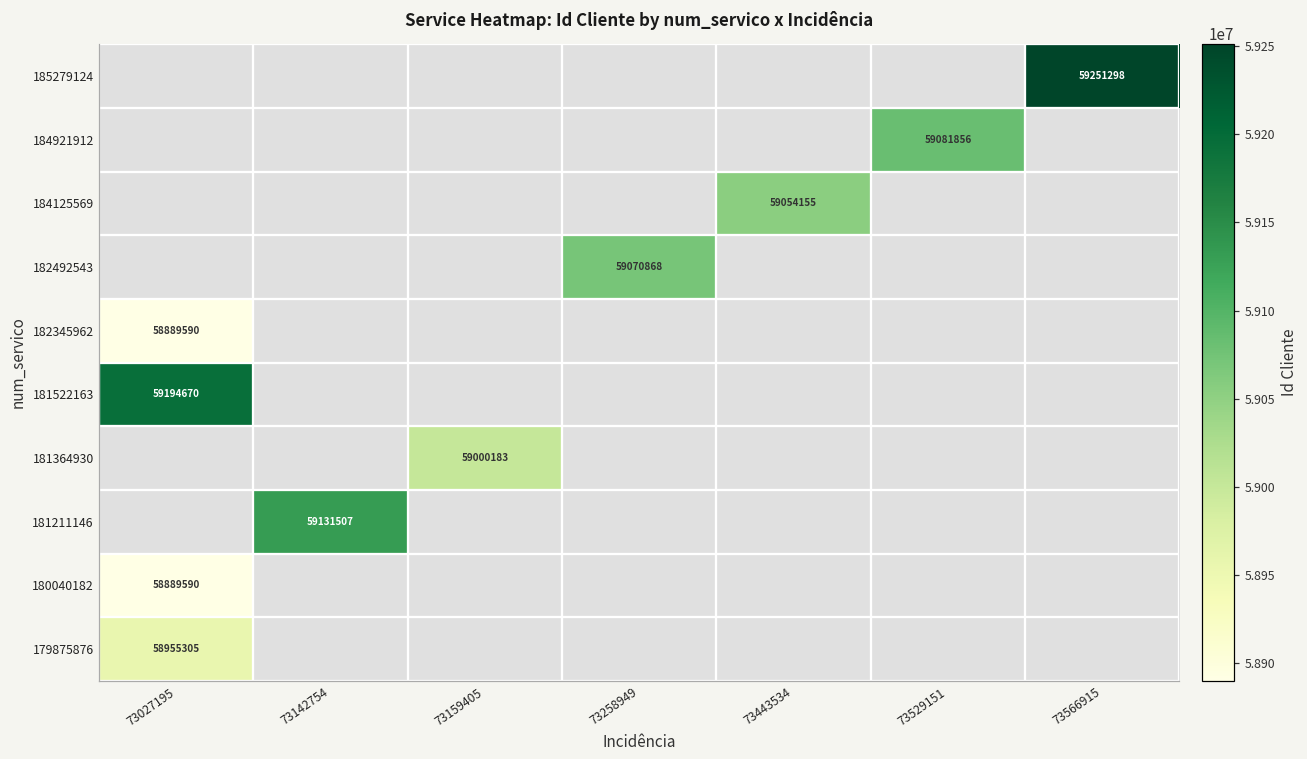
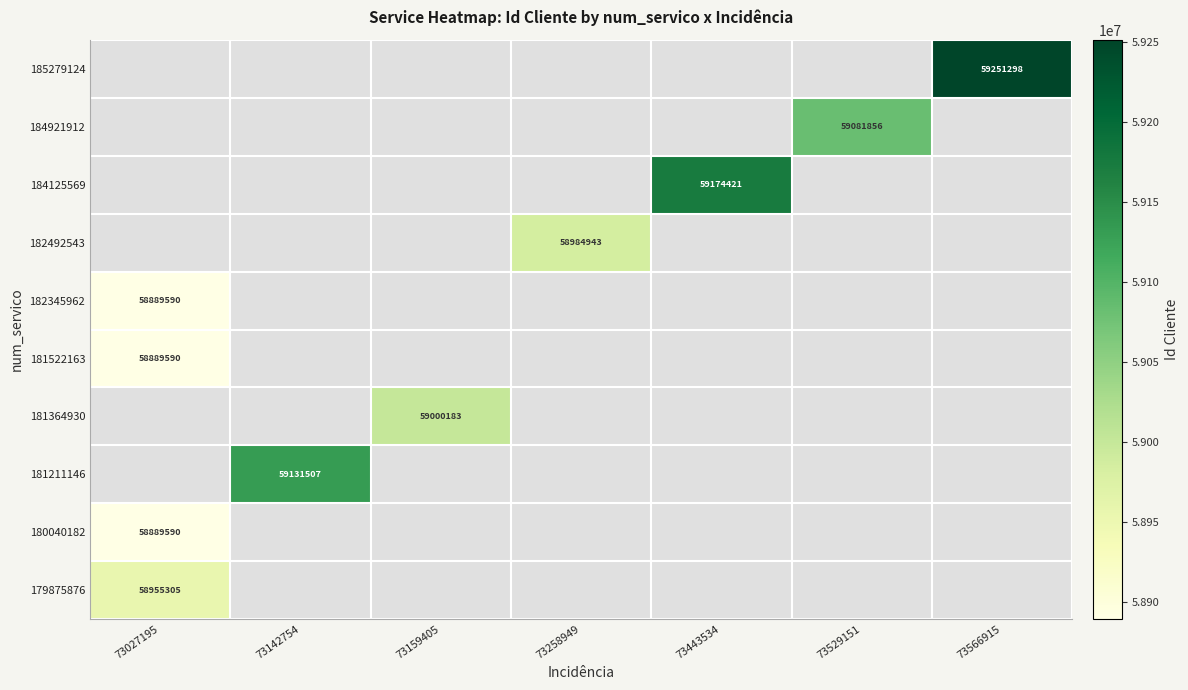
184125569, 73443534: 59054155 -> 59174421
182492543, 73258949: 59070868 -> 58984943
181522163, 73027195: 59194670 -> 58889590
